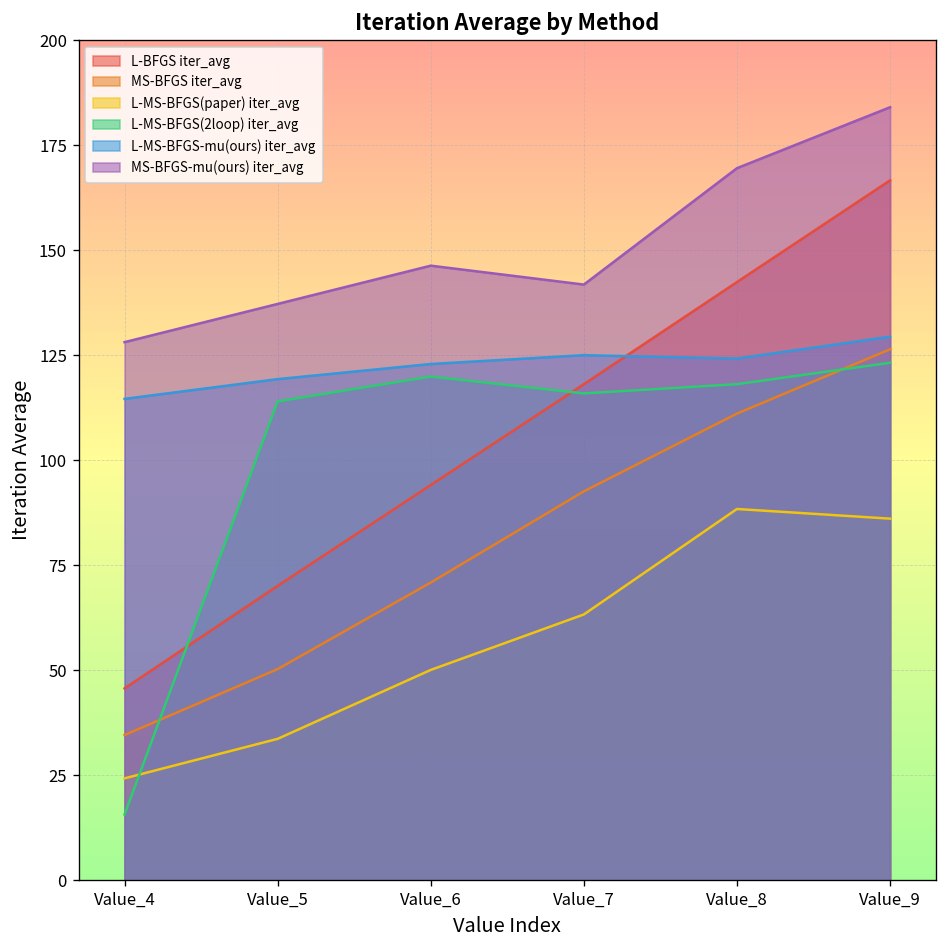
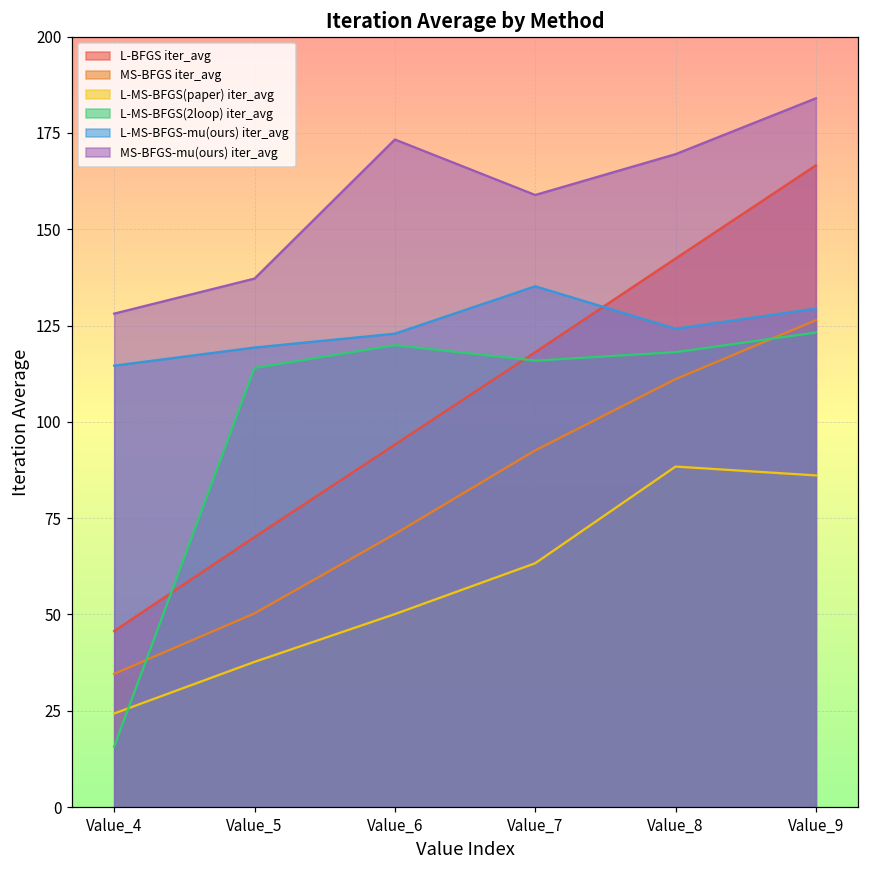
L-MS-BFGS(paper) iter_avg, Value_5: 34 -> 38
MS-BFGS-mu(ours) iter_avg, Value_6: 146 -> 173
L-MS-BFGS-mu(ours) iter_avg, Value_7: 125 -> 135
MS-BFGS-mu(ours) iter_avg, Value_7: 142 -> 159
